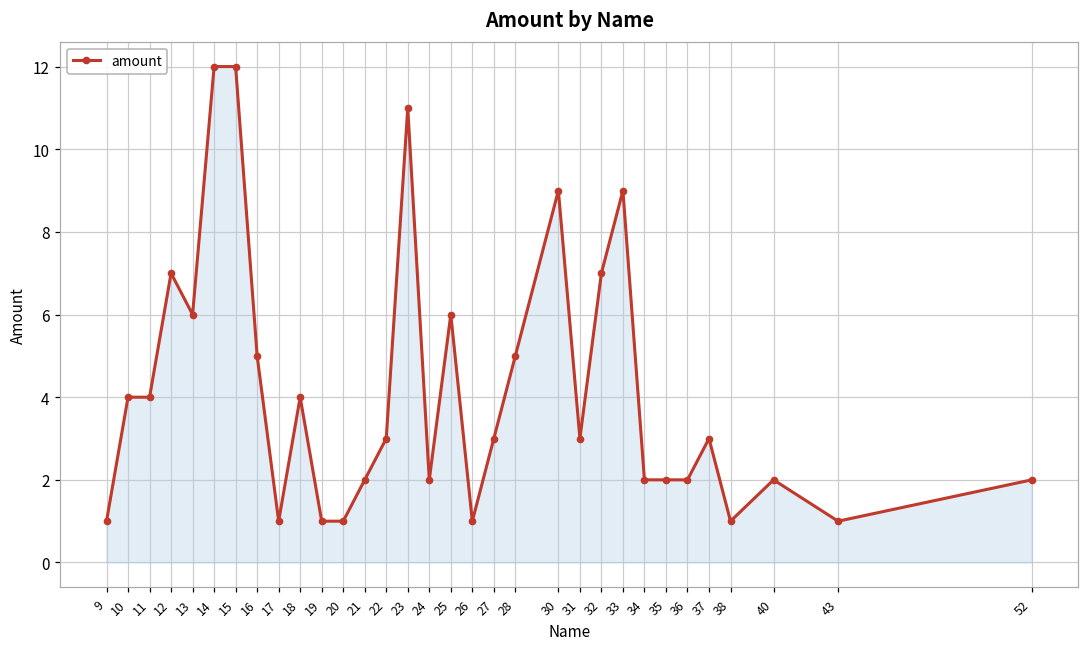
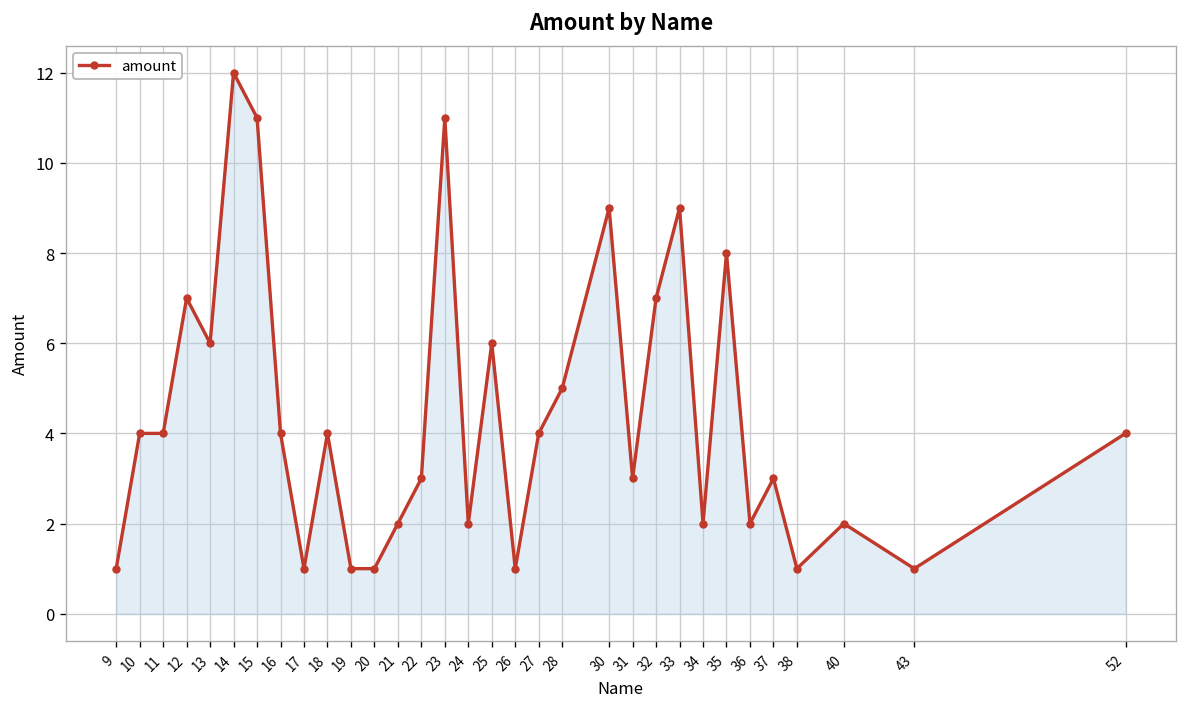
15: 12 -> 11
16: 5 -> 4
27: 3 -> 4
35: 2 -> 8
52: 2 -> 4
